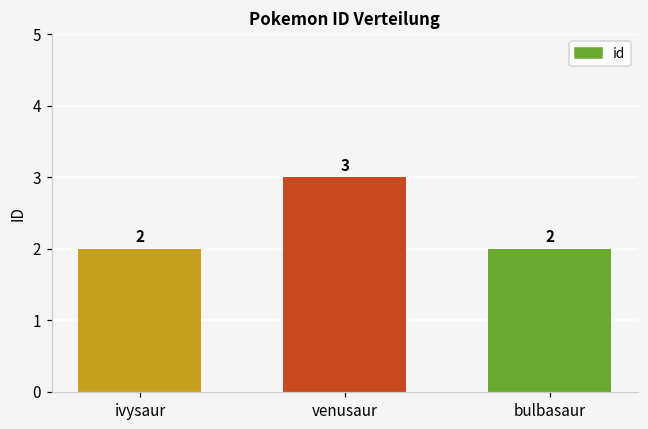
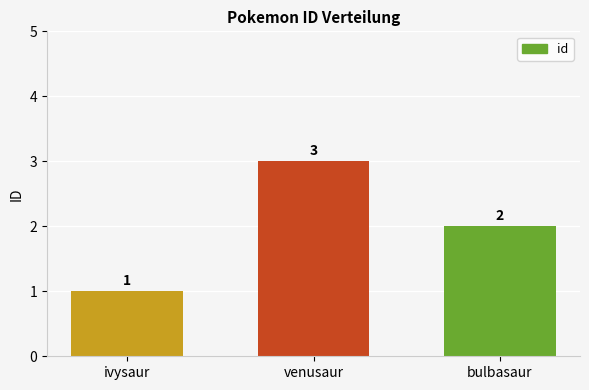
ivysaur: 2 -> 1
